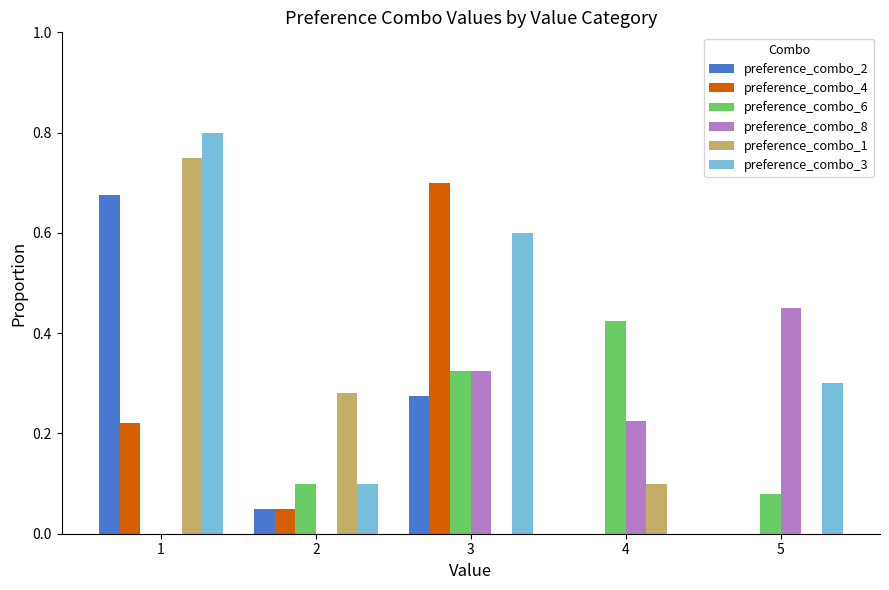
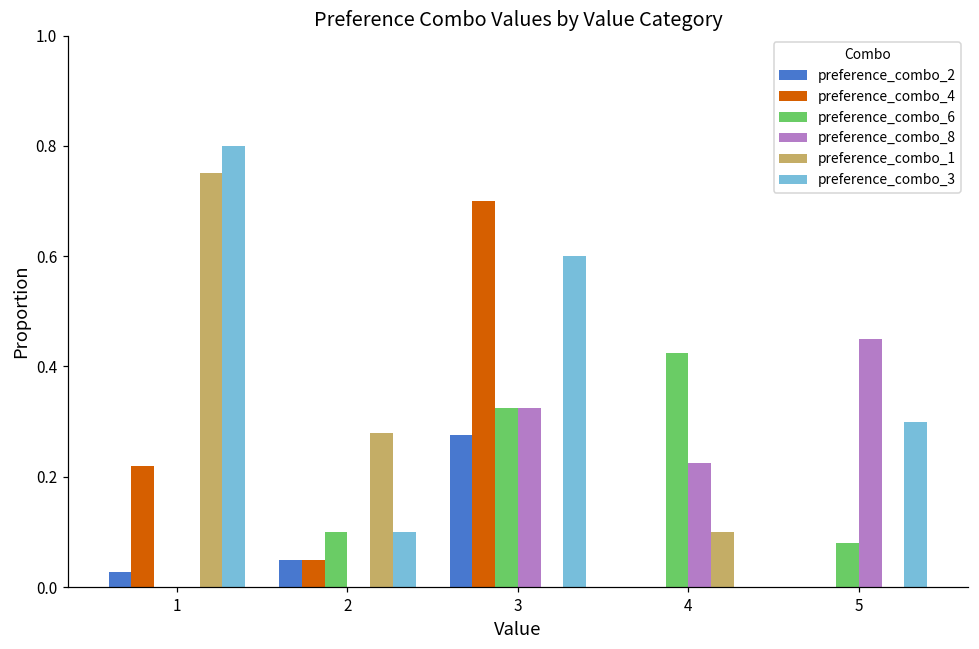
preference_combo_2, 1: 0.68 -> 0.03
